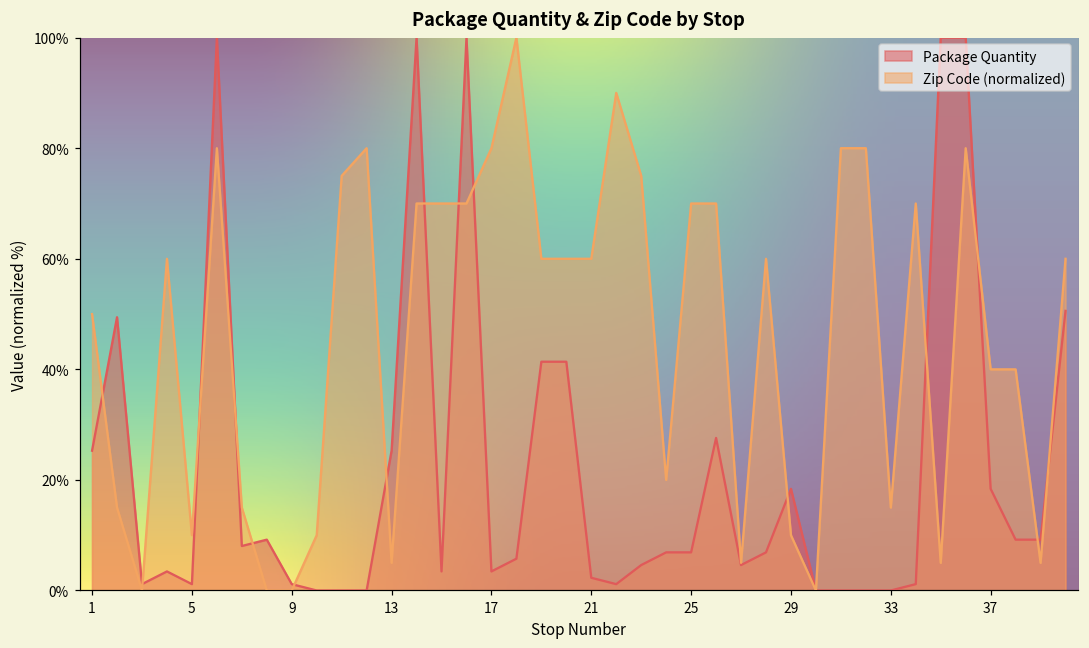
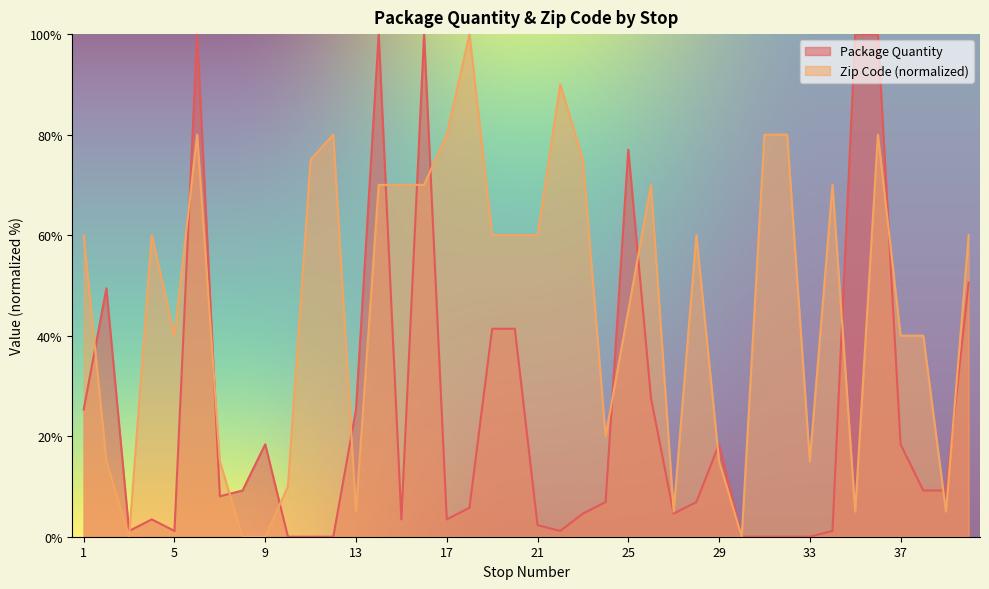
Zip Code (normalized), 1: 50% -> 60%
Zip Code (normalized), 5: 10% -> 40%
Package Quantity, 9: 1% -> 18%
Package Quantity, 25: 7% -> 77%
Zip Code (normalized), 25: 70% -> 45%
Zip Code (normalized), 29: 10% -> 15%
